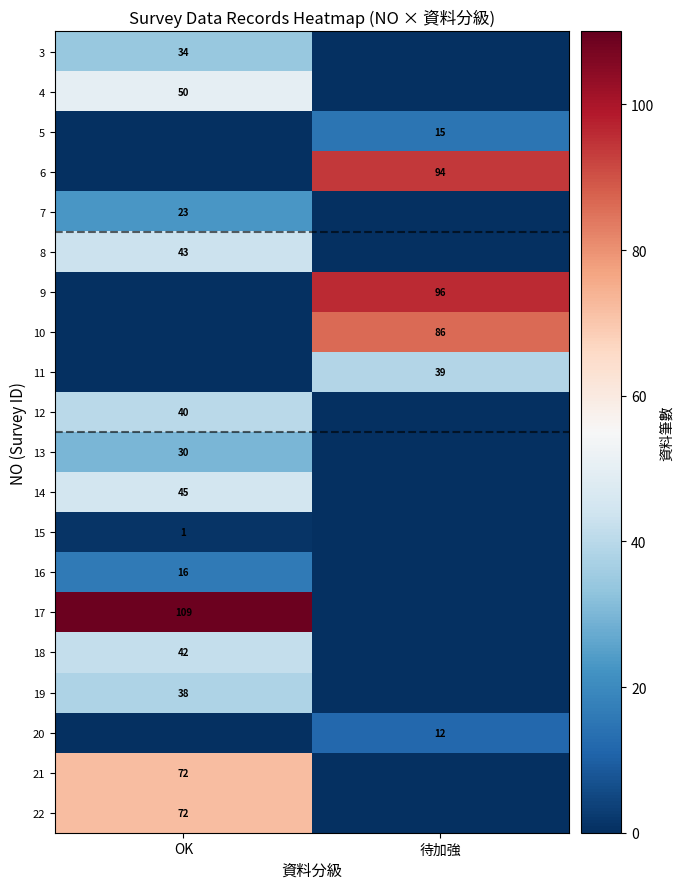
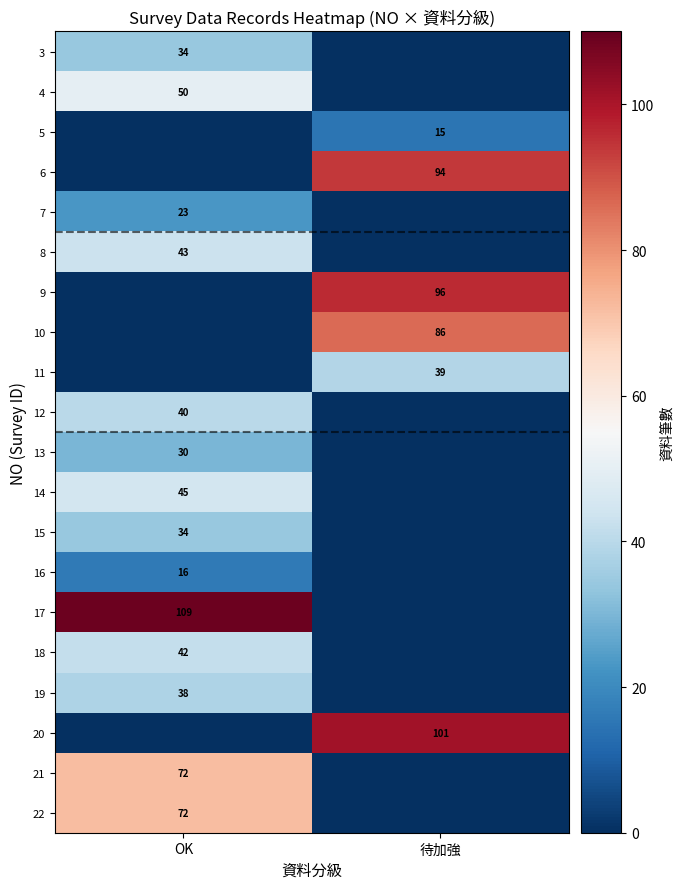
15, OK: 1 -> 34
20, 待加強: 12 -> 101
